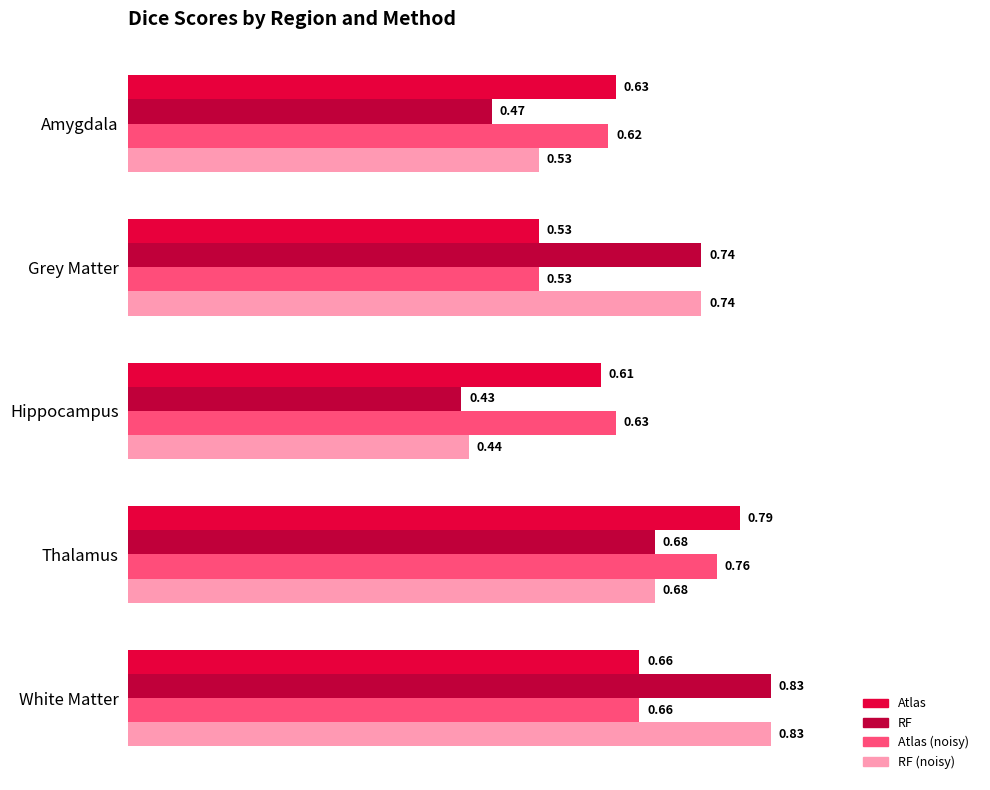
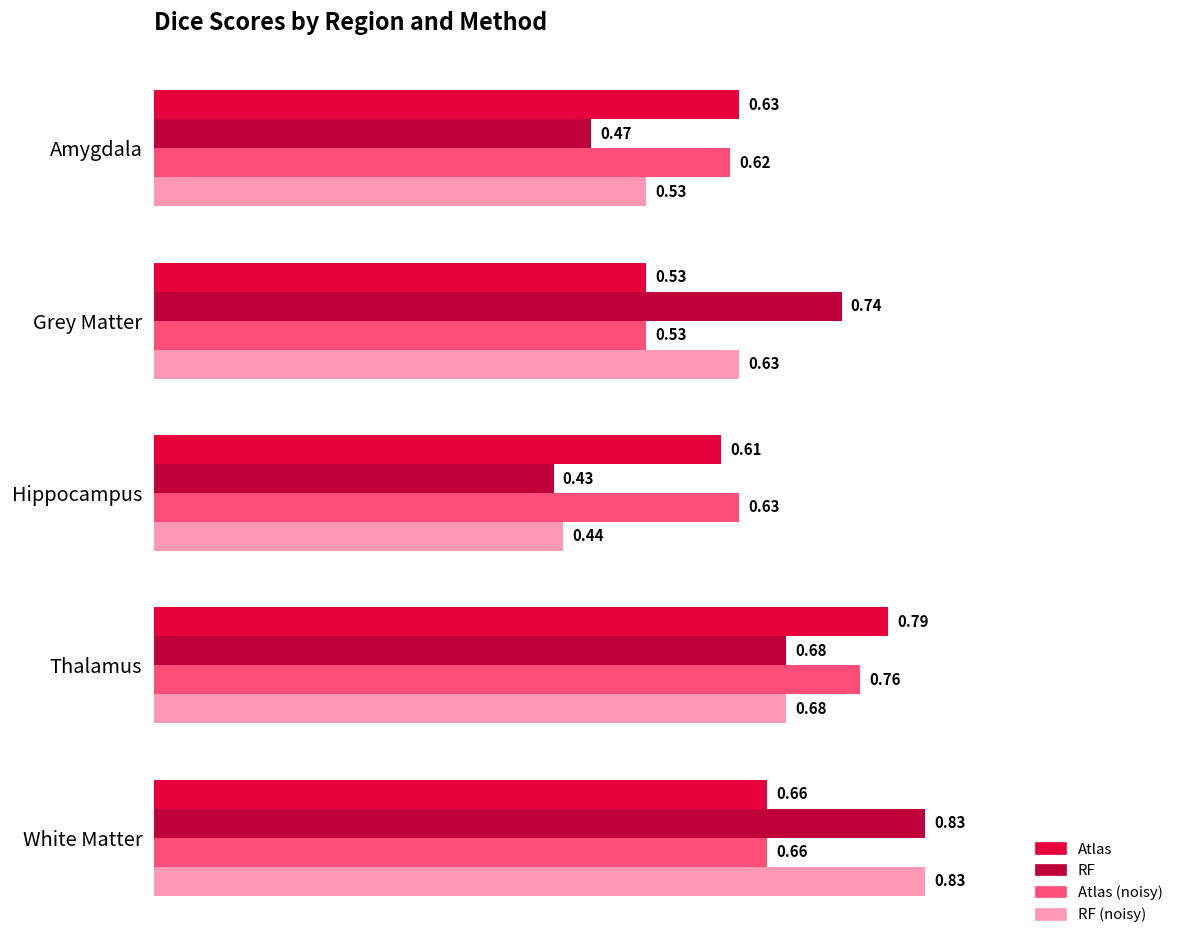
RF (noisy), Grey Matter: 0.74 -> 0.63
